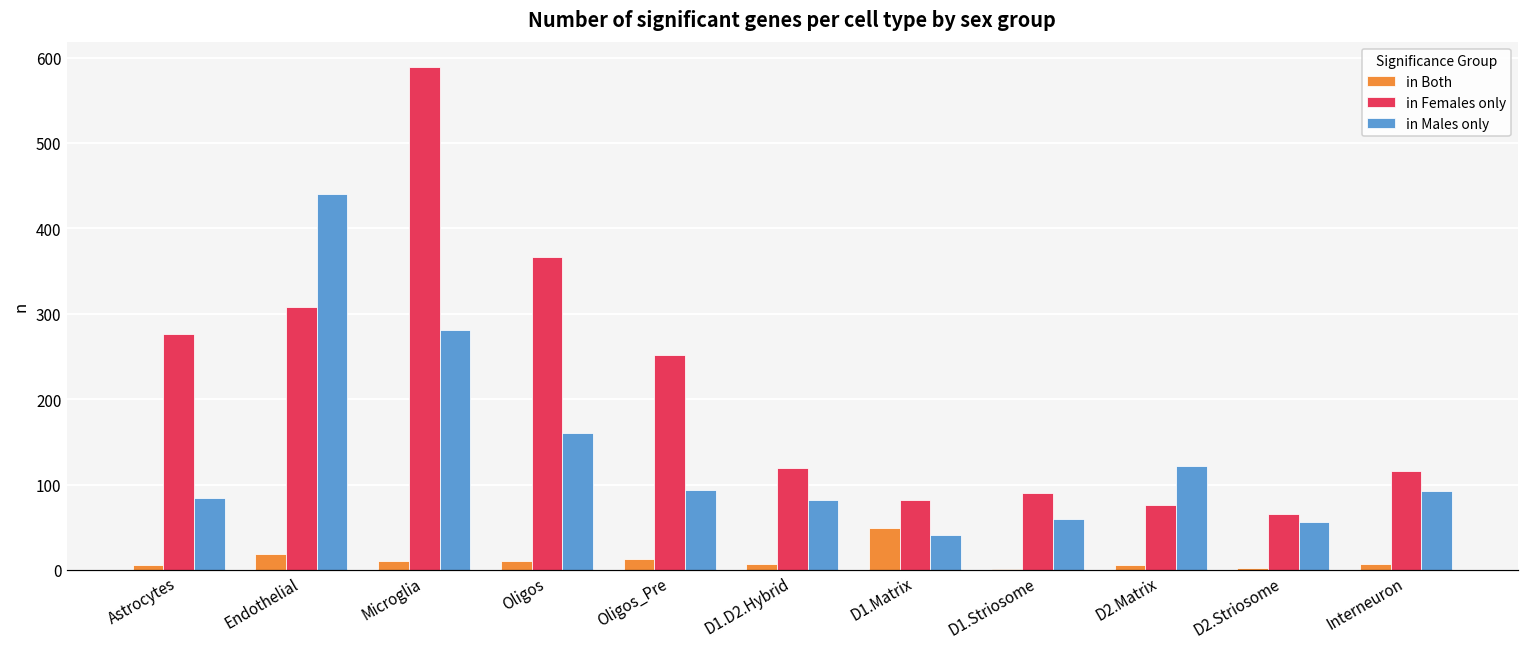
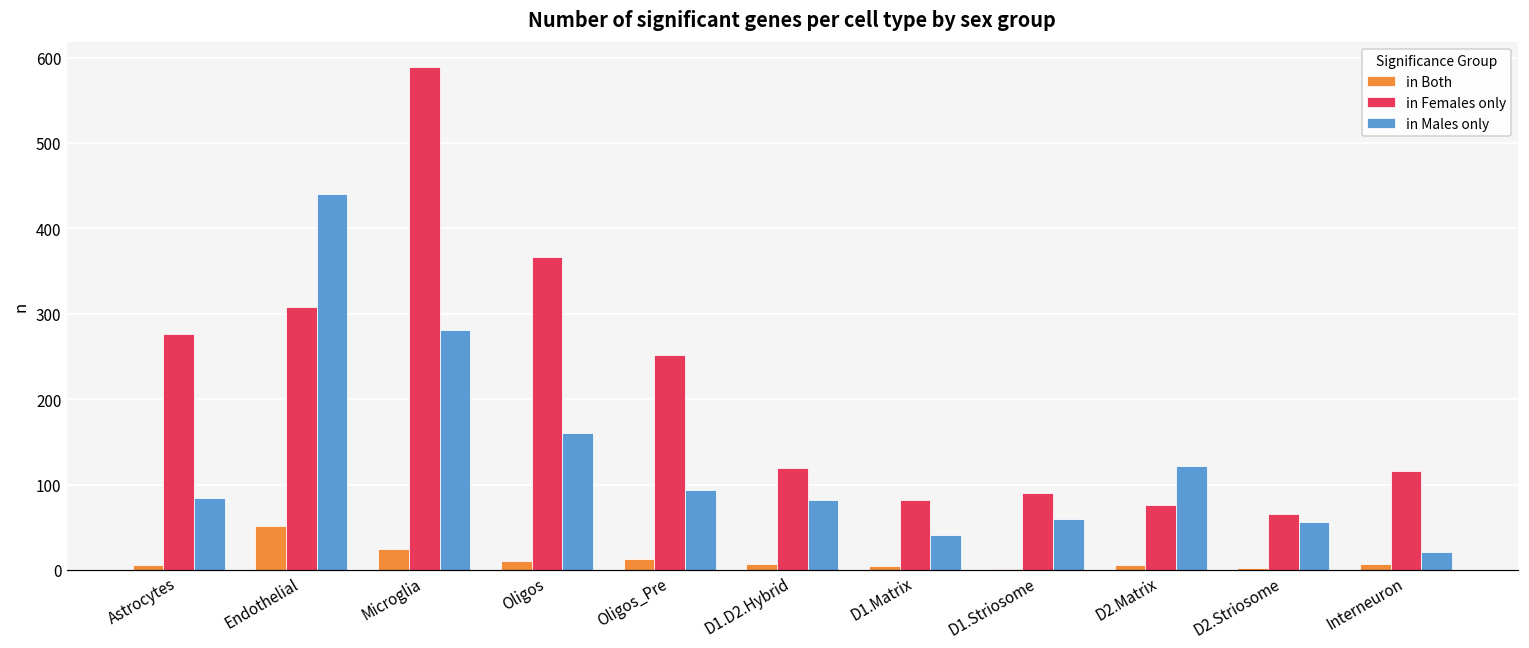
in Both, Endothelial: 20 -> 50
in Both, Microglia: 10 -> 30
in Both, D1.Matrix: 50 -> 10
in Males only, Interneuron: 90 -> 20
